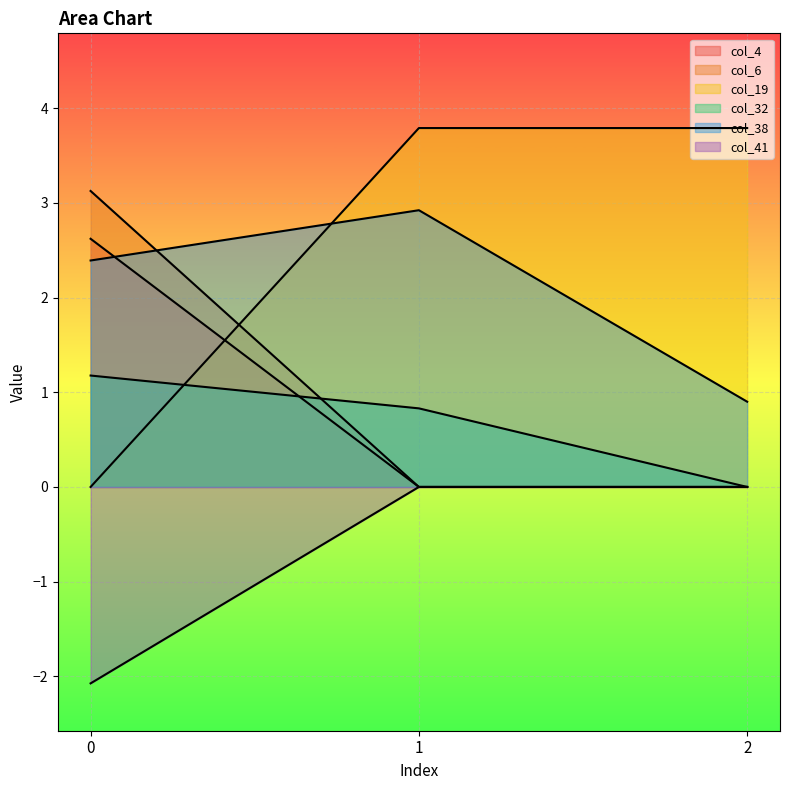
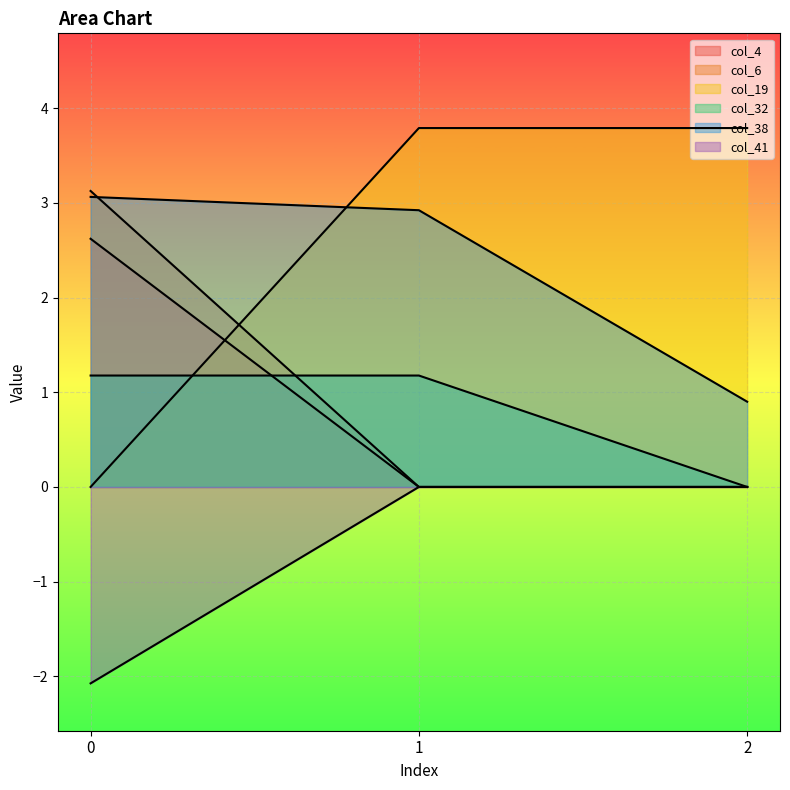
col_38, 0: 2.4 -> 3.1
col_32, 1: 0.8 -> 1.2
